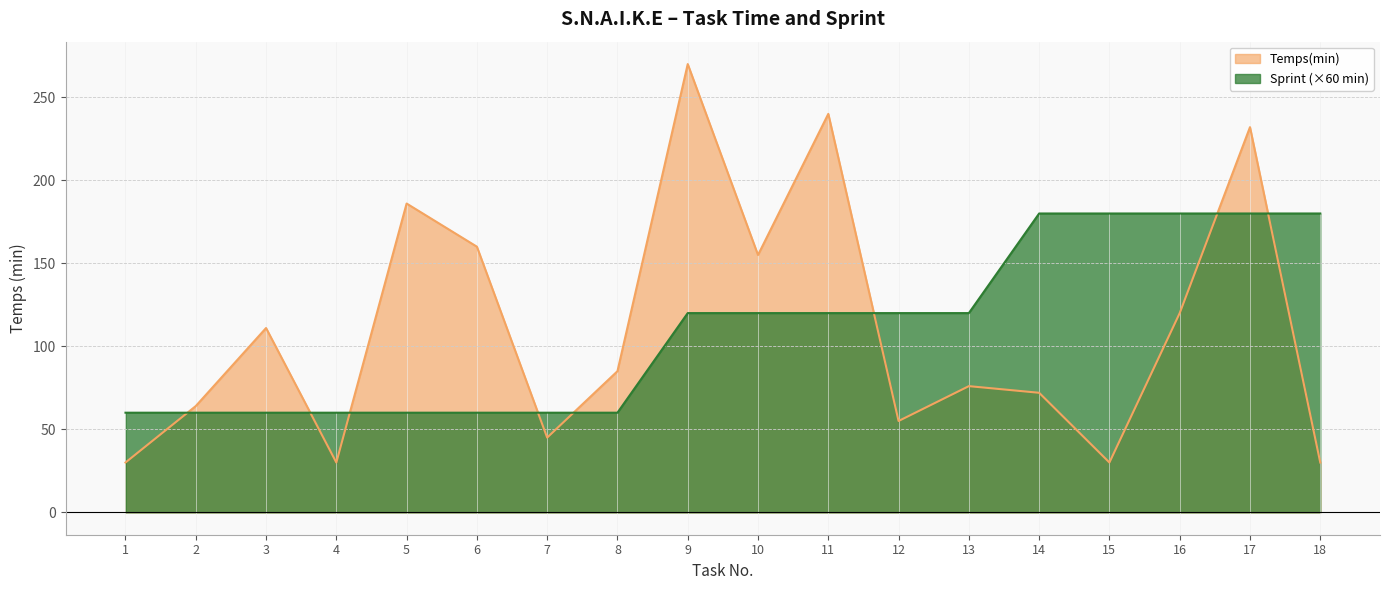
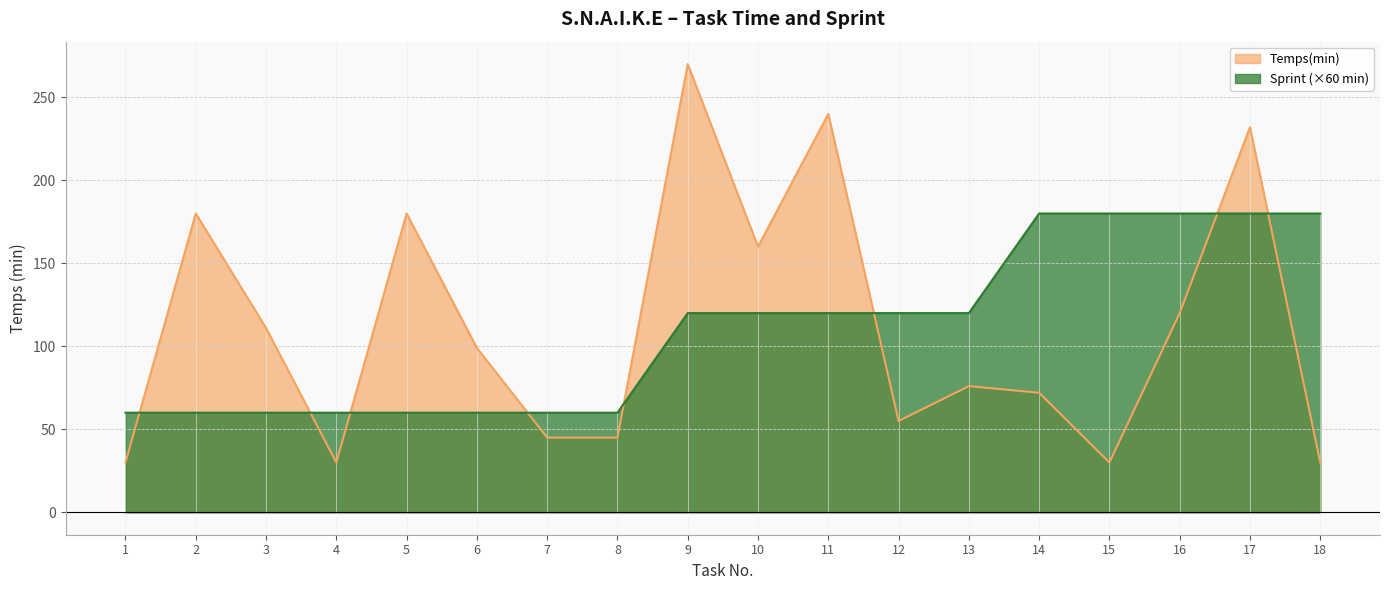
Temps(min), 2: 64 -> 180
Temps(min), 5: 186 -> 180
Temps(min), 6: 160 -> 99
Temps(min), 8: 85 -> 45
Temps(min), 10: 155 -> 160
